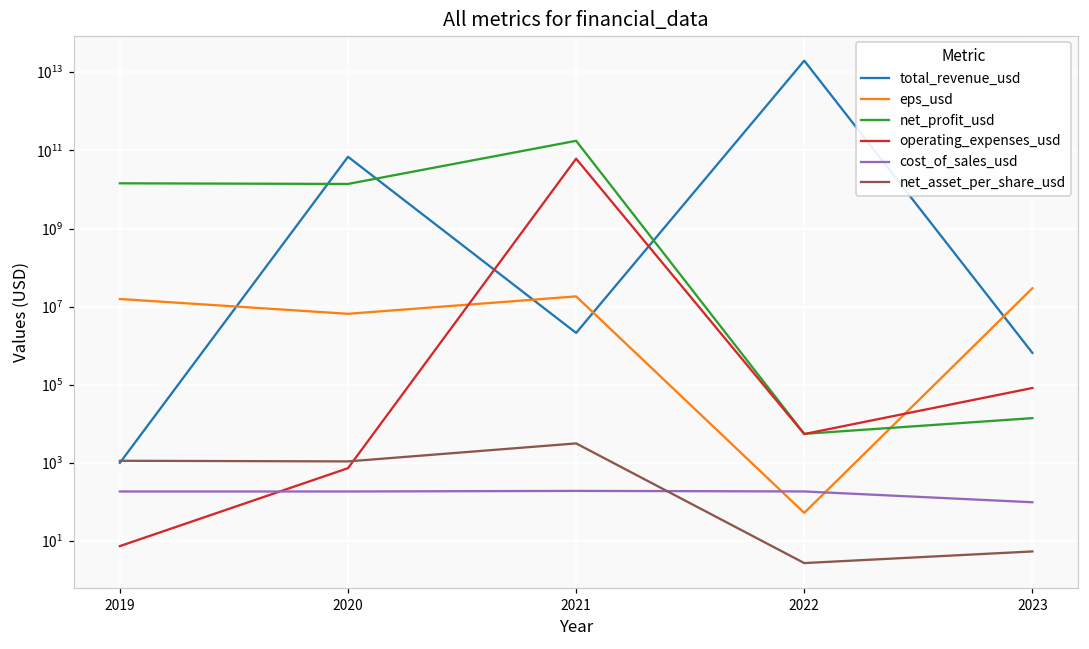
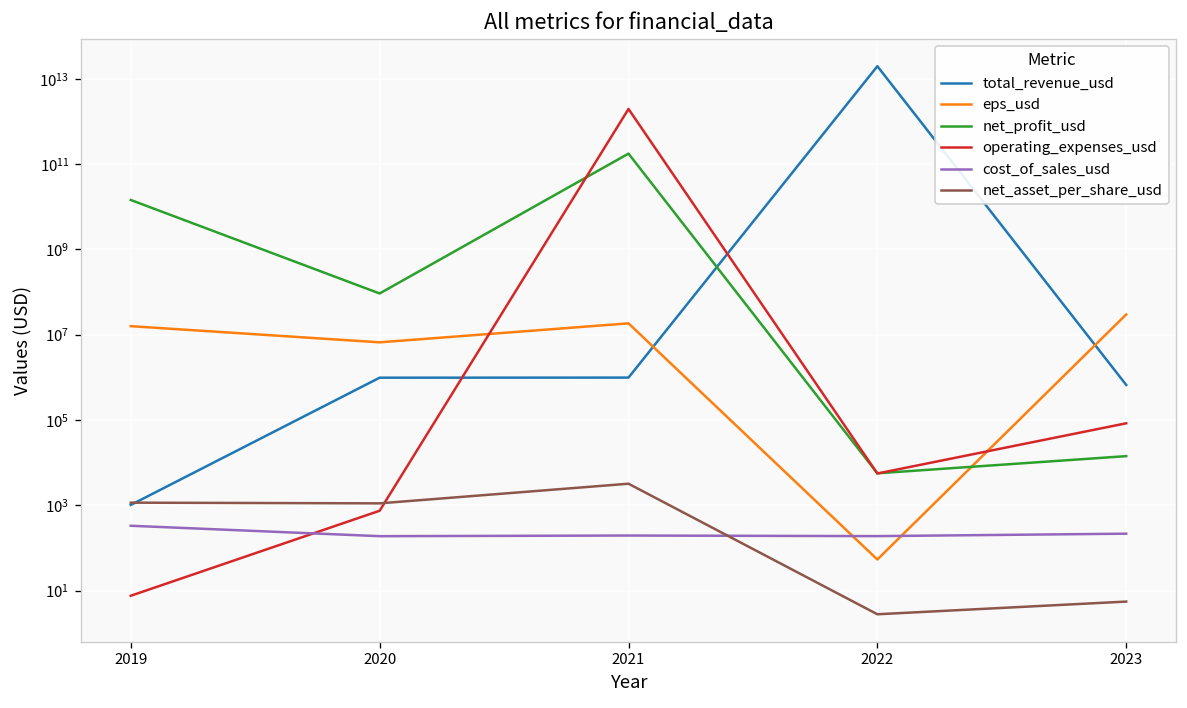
cost_of_sales_usd, 2019: 200 -> 300
total_revenue_usd, 2020: 70000000000 -> 1000000
net_profit_usd, 2020: 14000000000 -> 90000000
total_revenue_usd, 2021: 2000000 -> 1000000
operating_expenses_usd, 2021: 60000000000 -> 2000000000000
cost_of_sales_usd, 2023: 100 -> 200
